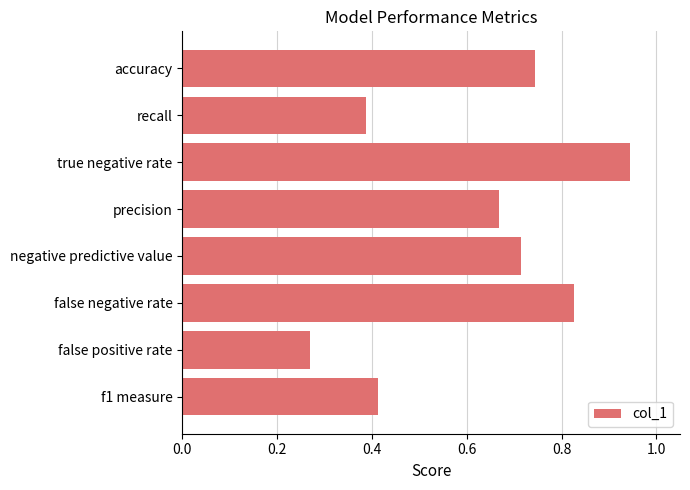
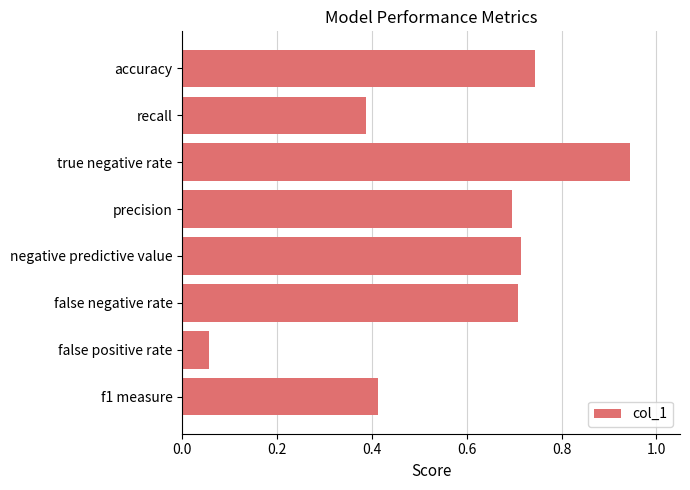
precision: 0.67 -> 0.69
false negative rate: 0.83 -> 0.71
false positive rate: 0.27 -> 0.06
